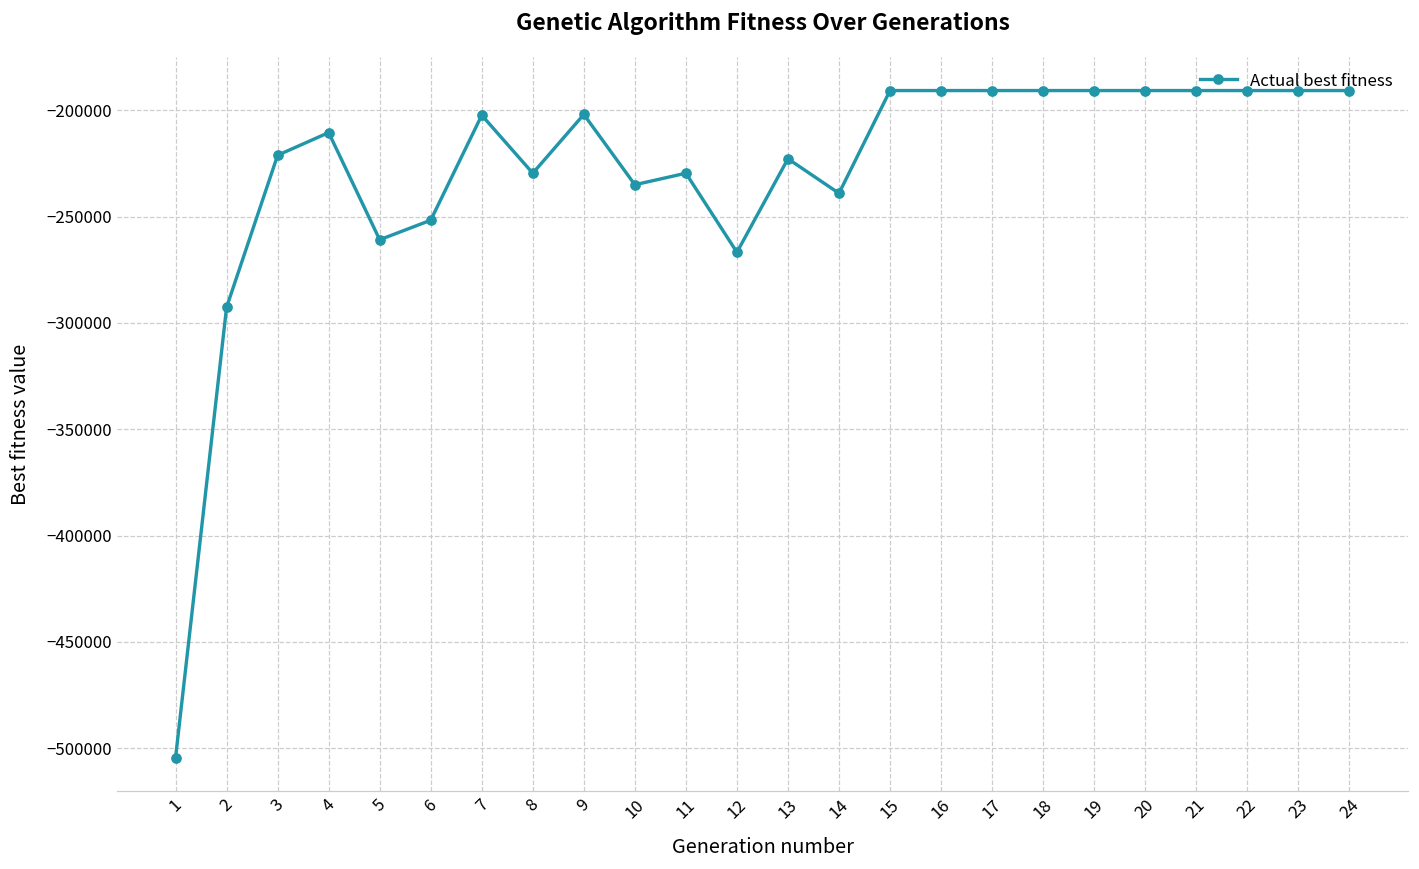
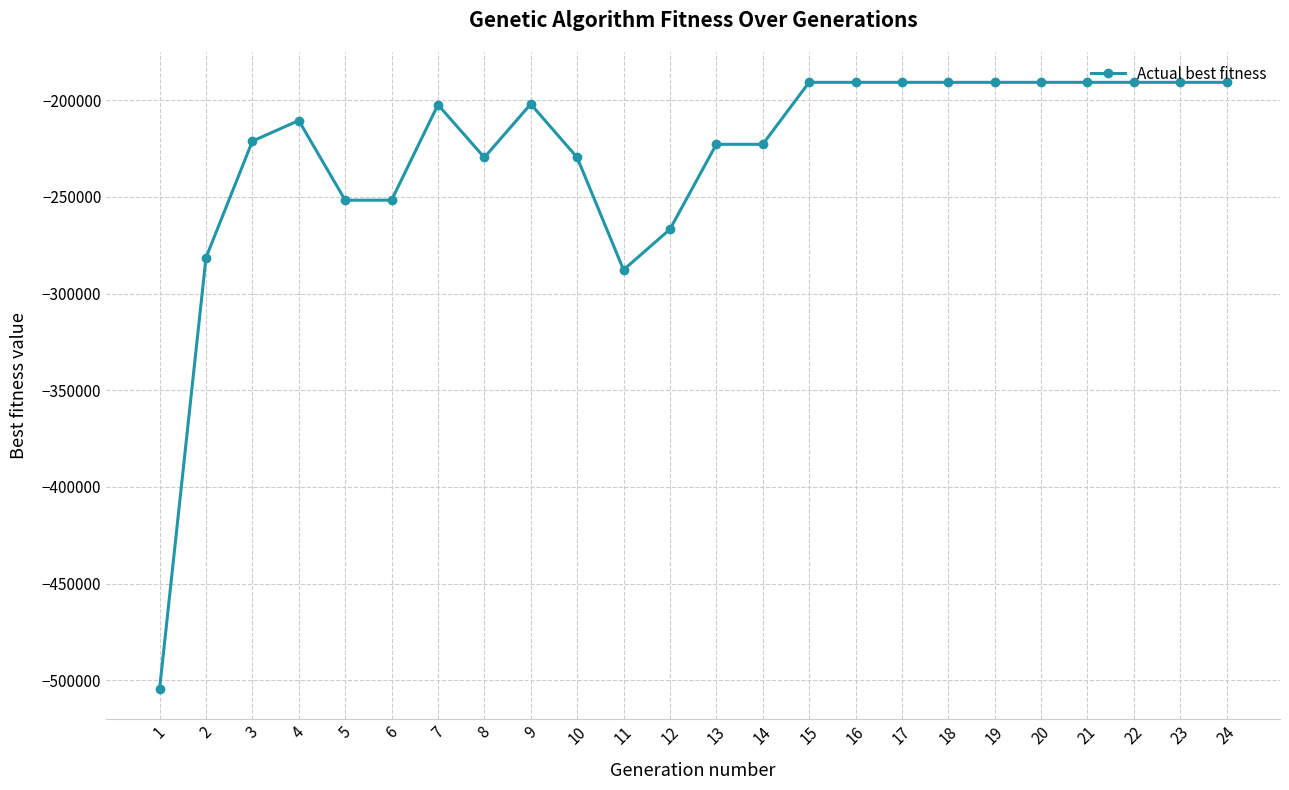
2: -293000 -> -281000
5: -261000 -> -252000
10: -235000 -> -230000
11: -230000 -> -288000
14: -239000 -> -223000
